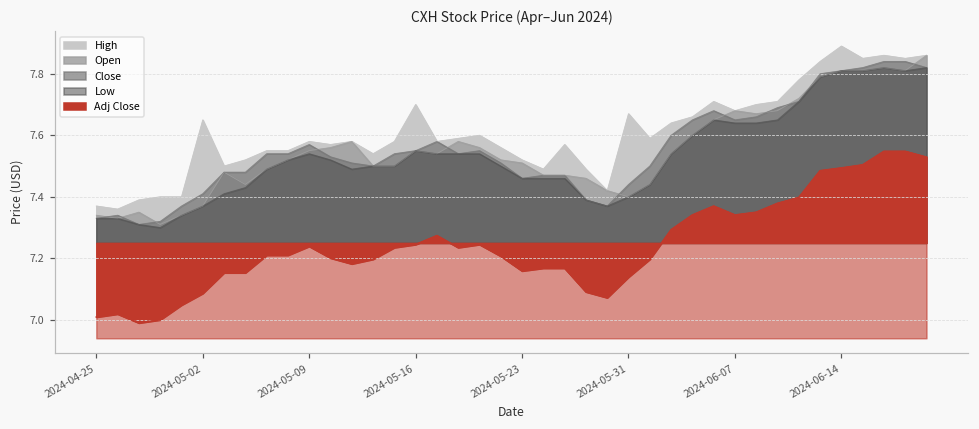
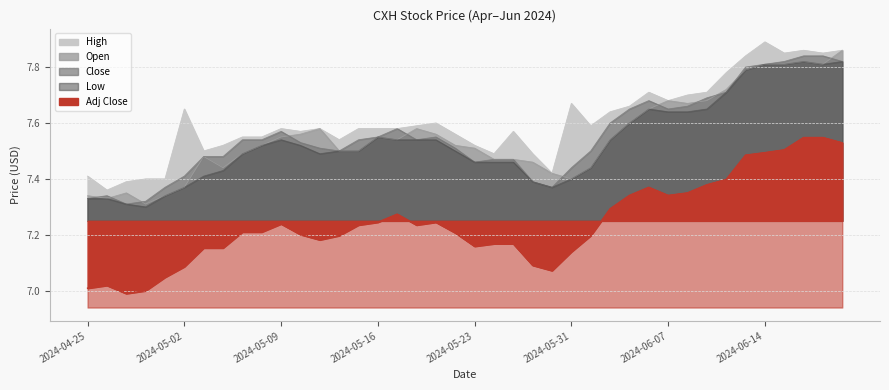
High, 2024-04-25: 7.37 -> 7.41
High, 2024-05-16: 7.70 -> 7.58
